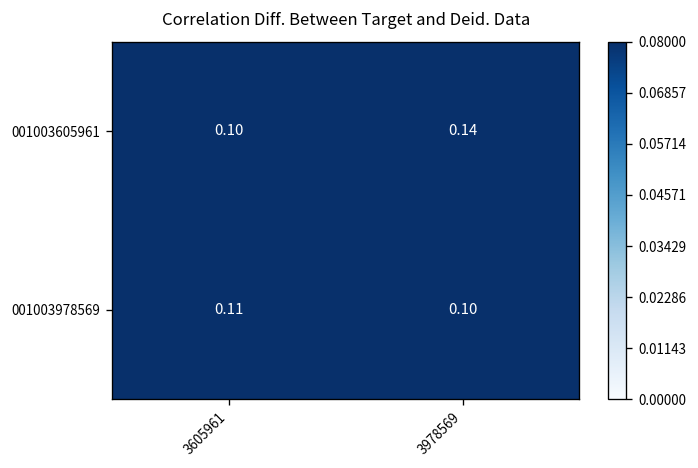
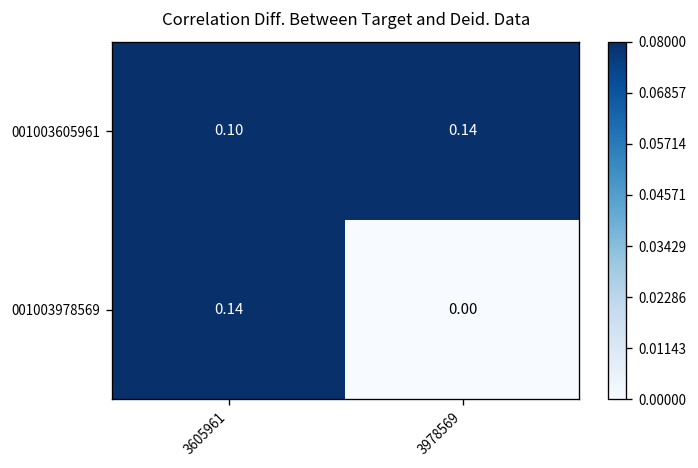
001003978569, 3605961: 0.11 -> 0.14
001003978569, 3978569: 0.10 -> 0.00
